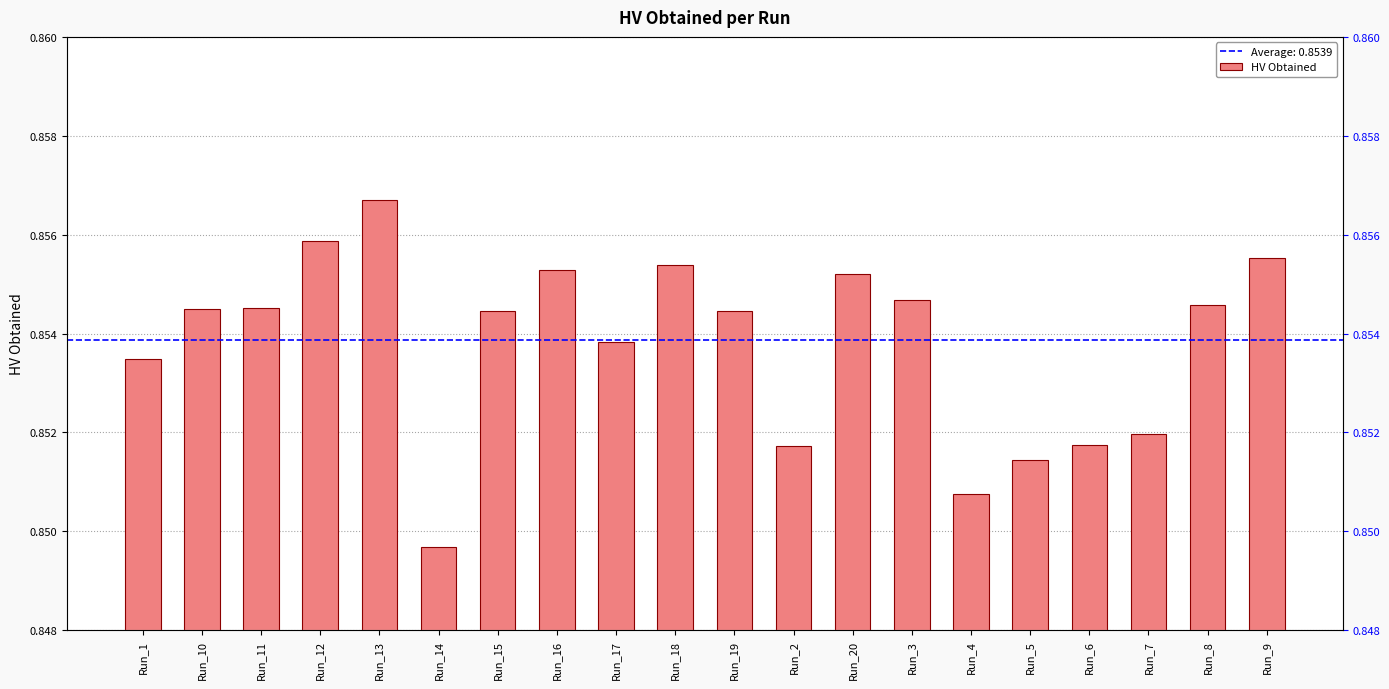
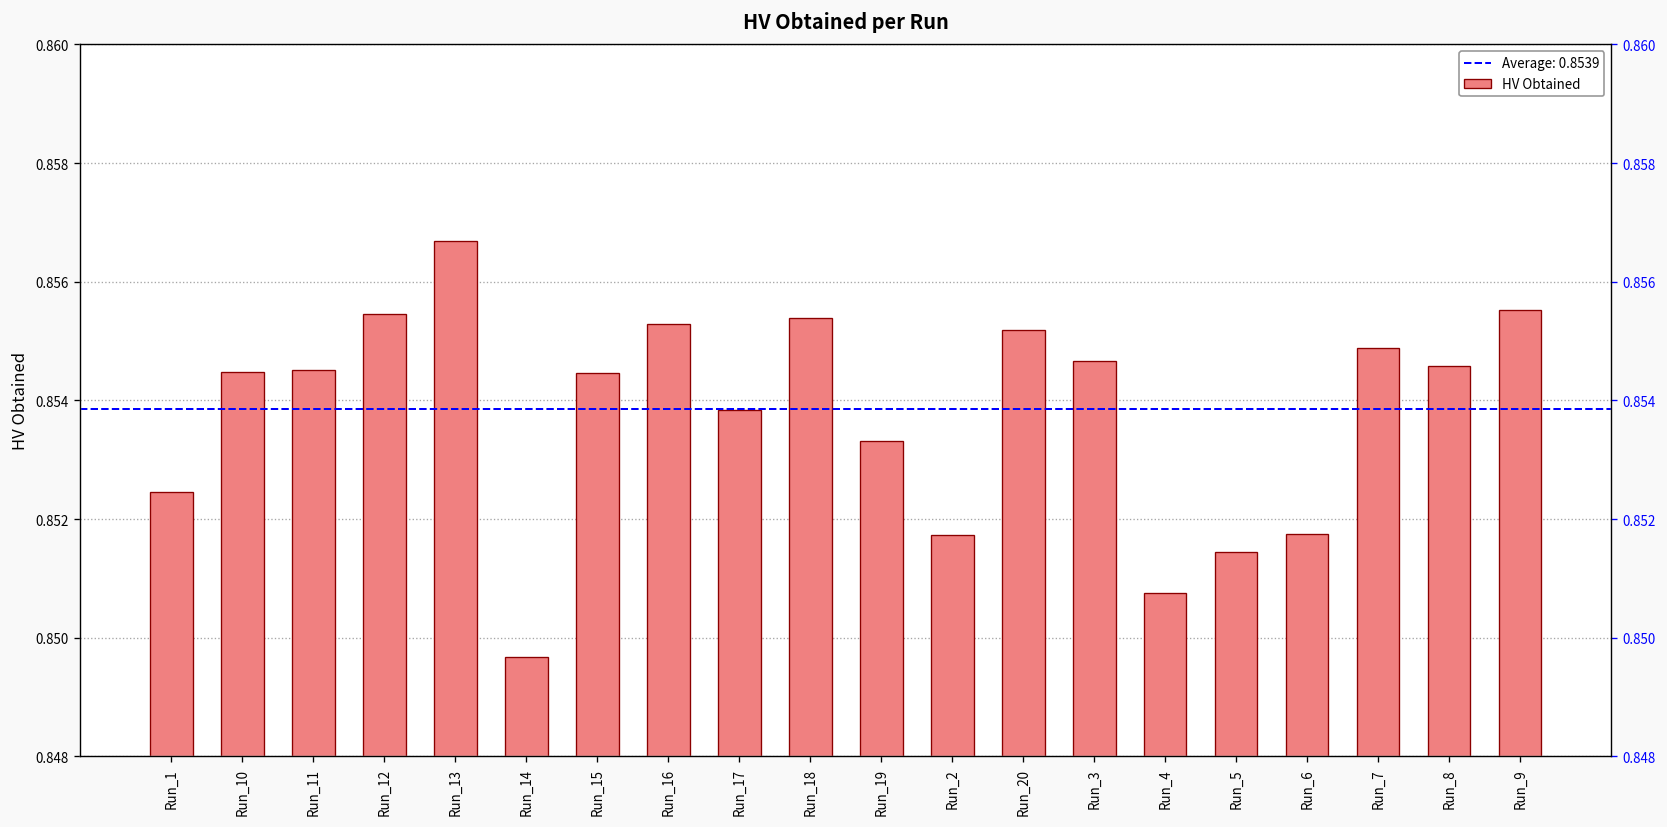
Run_1: 0.8535 -> 0.8525
Run_12: 0.8559 -> 0.8555
Run_19: 0.8545 -> 0.8533
Run_7: 0.8520 -> 0.8549
